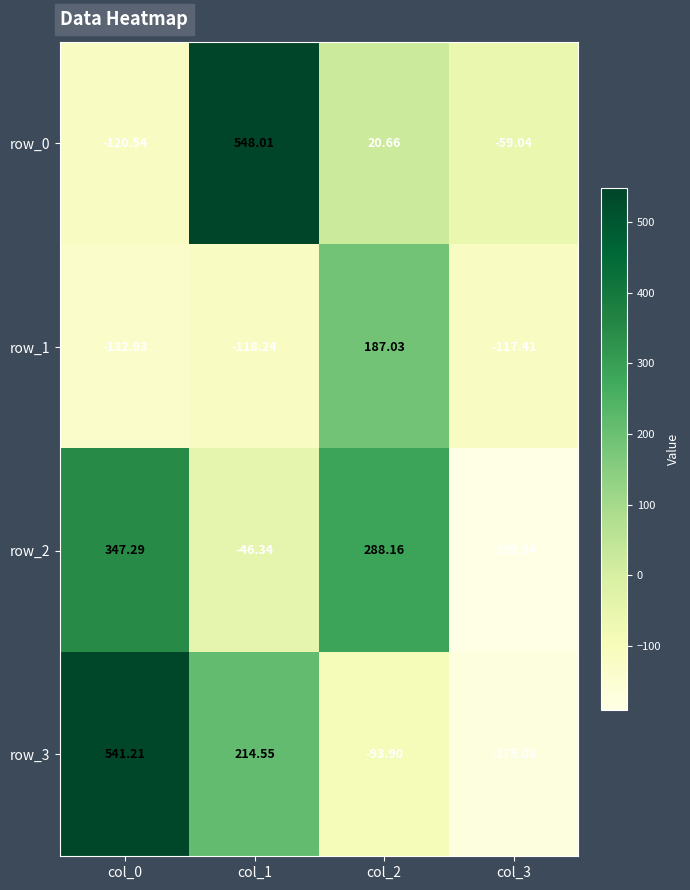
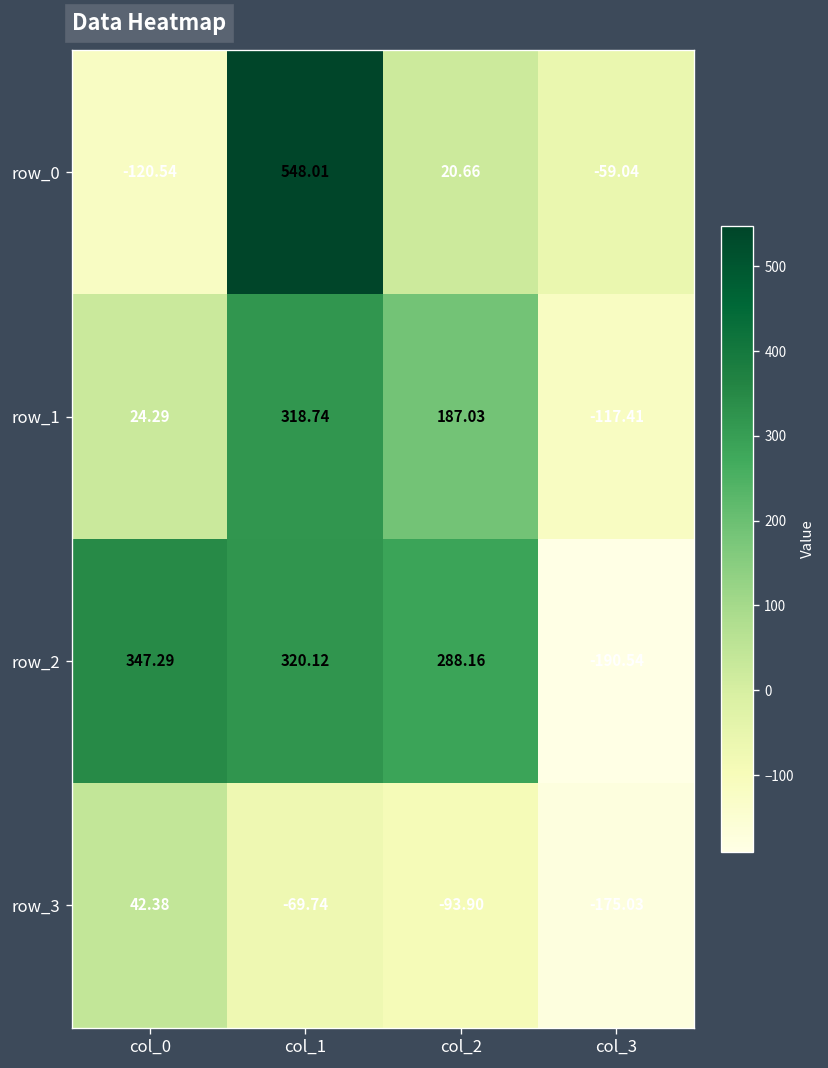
row_1, col_0: -132.93 -> 24.29
row_1, col_1: -118.24 -> 318.74
row_2, col_1: -46.34 -> 320.12
row_3, col_0: 541.21 -> 42.38
row_3, col_1: 214.55 -> -69.74
